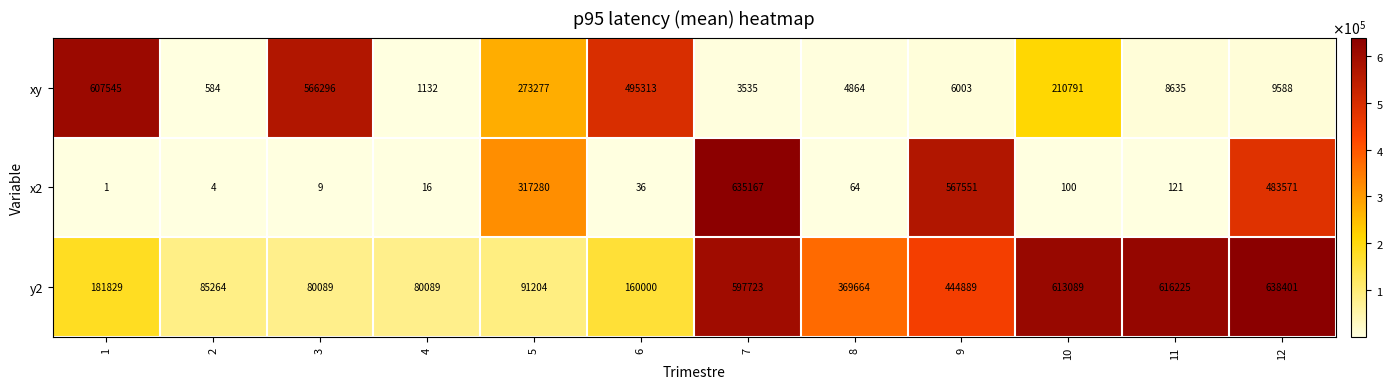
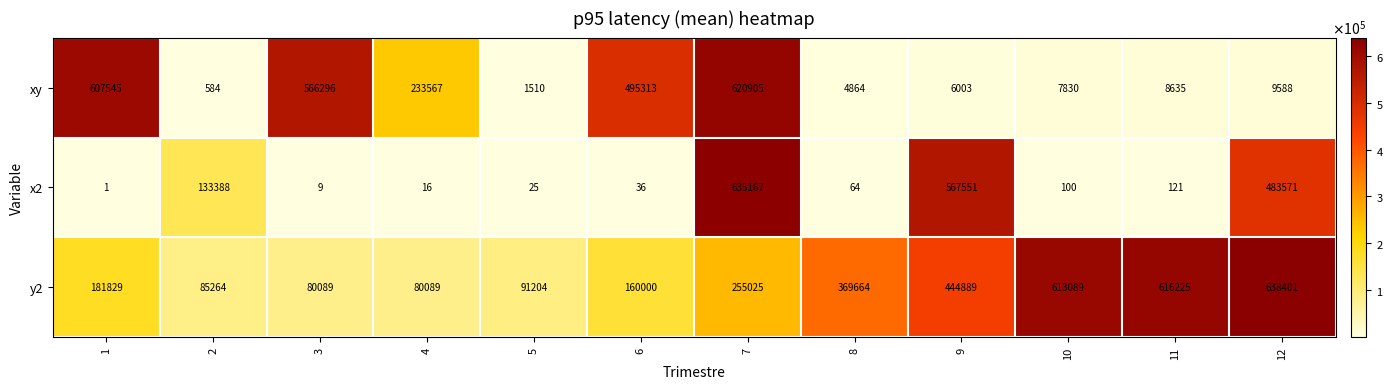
xy, 4: 1132 -> 233567
xy, 5: 273277 -> 1510
xy, 7: 3535 -> 620905
xy, 10: 210791 -> 7830
x2, 2: 4 -> 133388
x2, 5: 317280 -> 25
y2, 7: 597723 -> 255025
